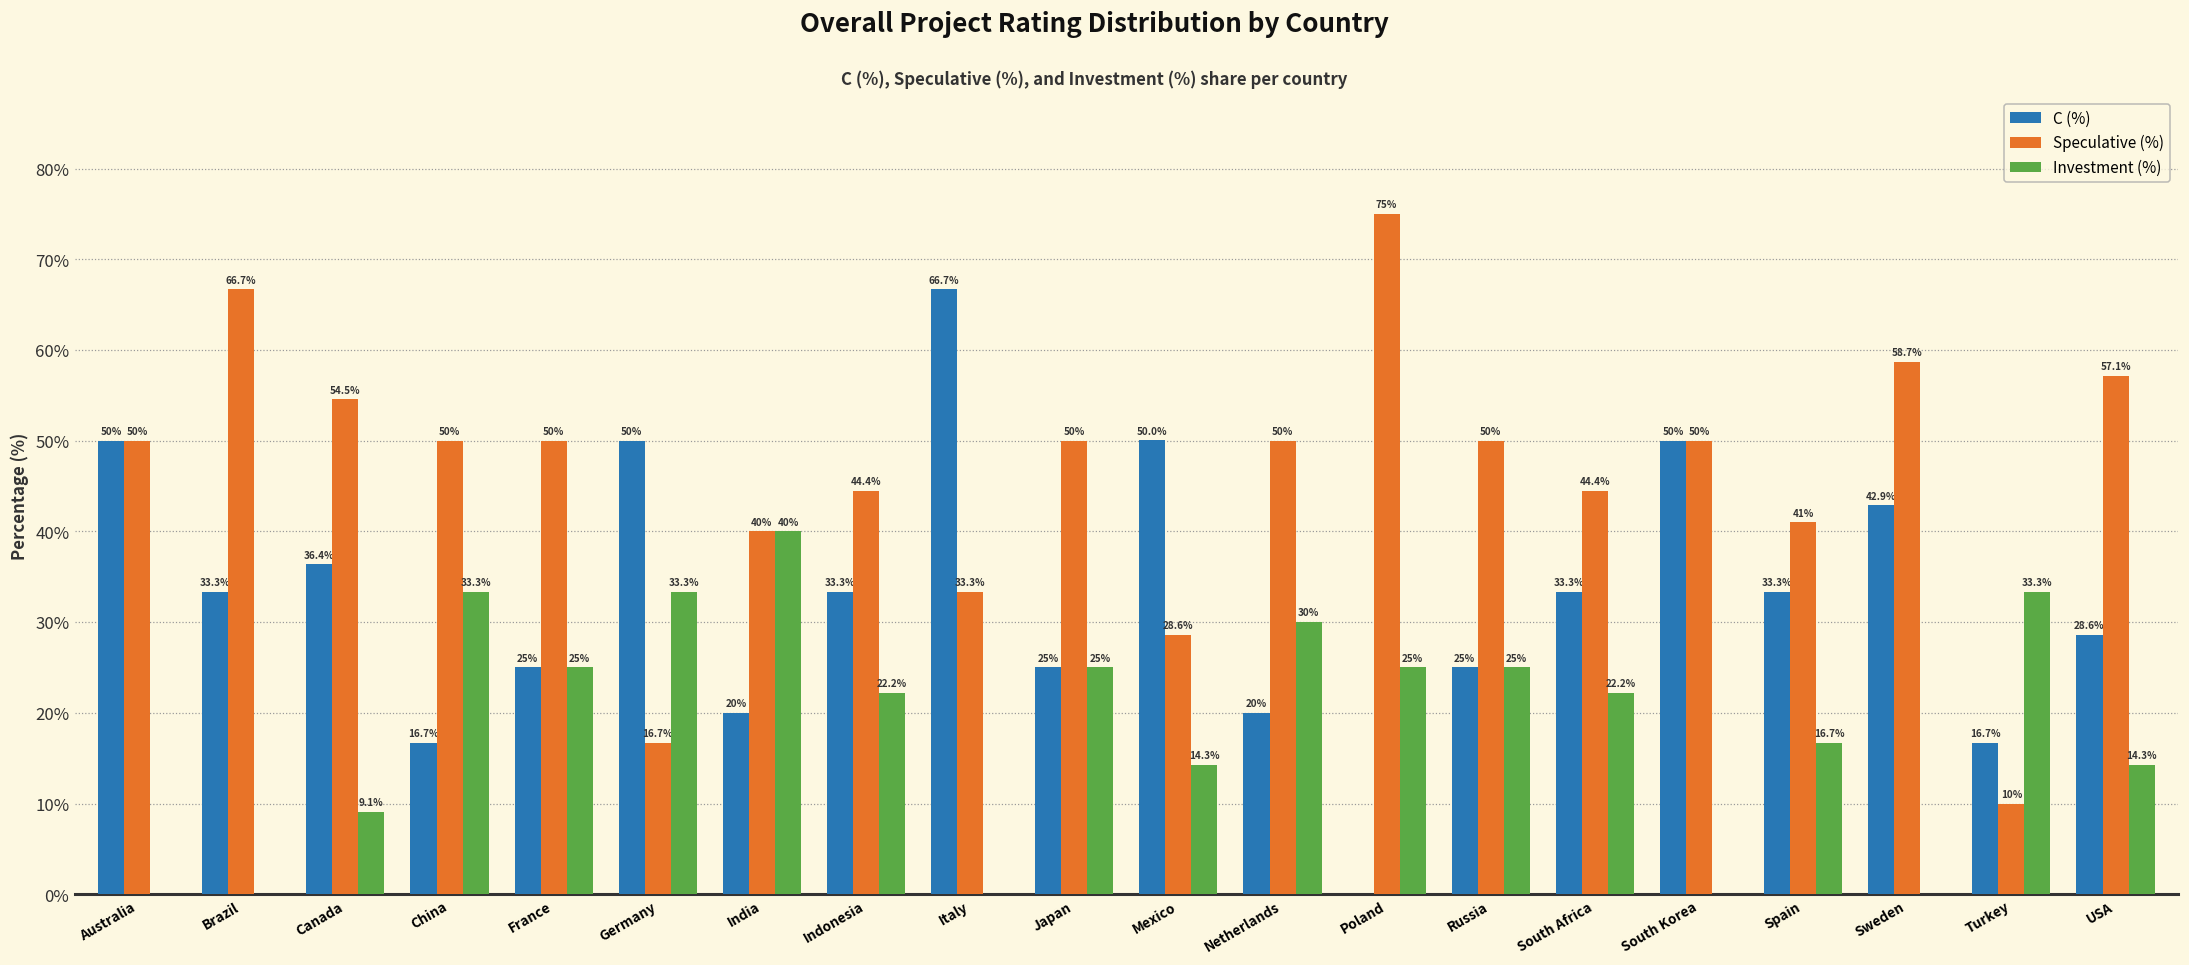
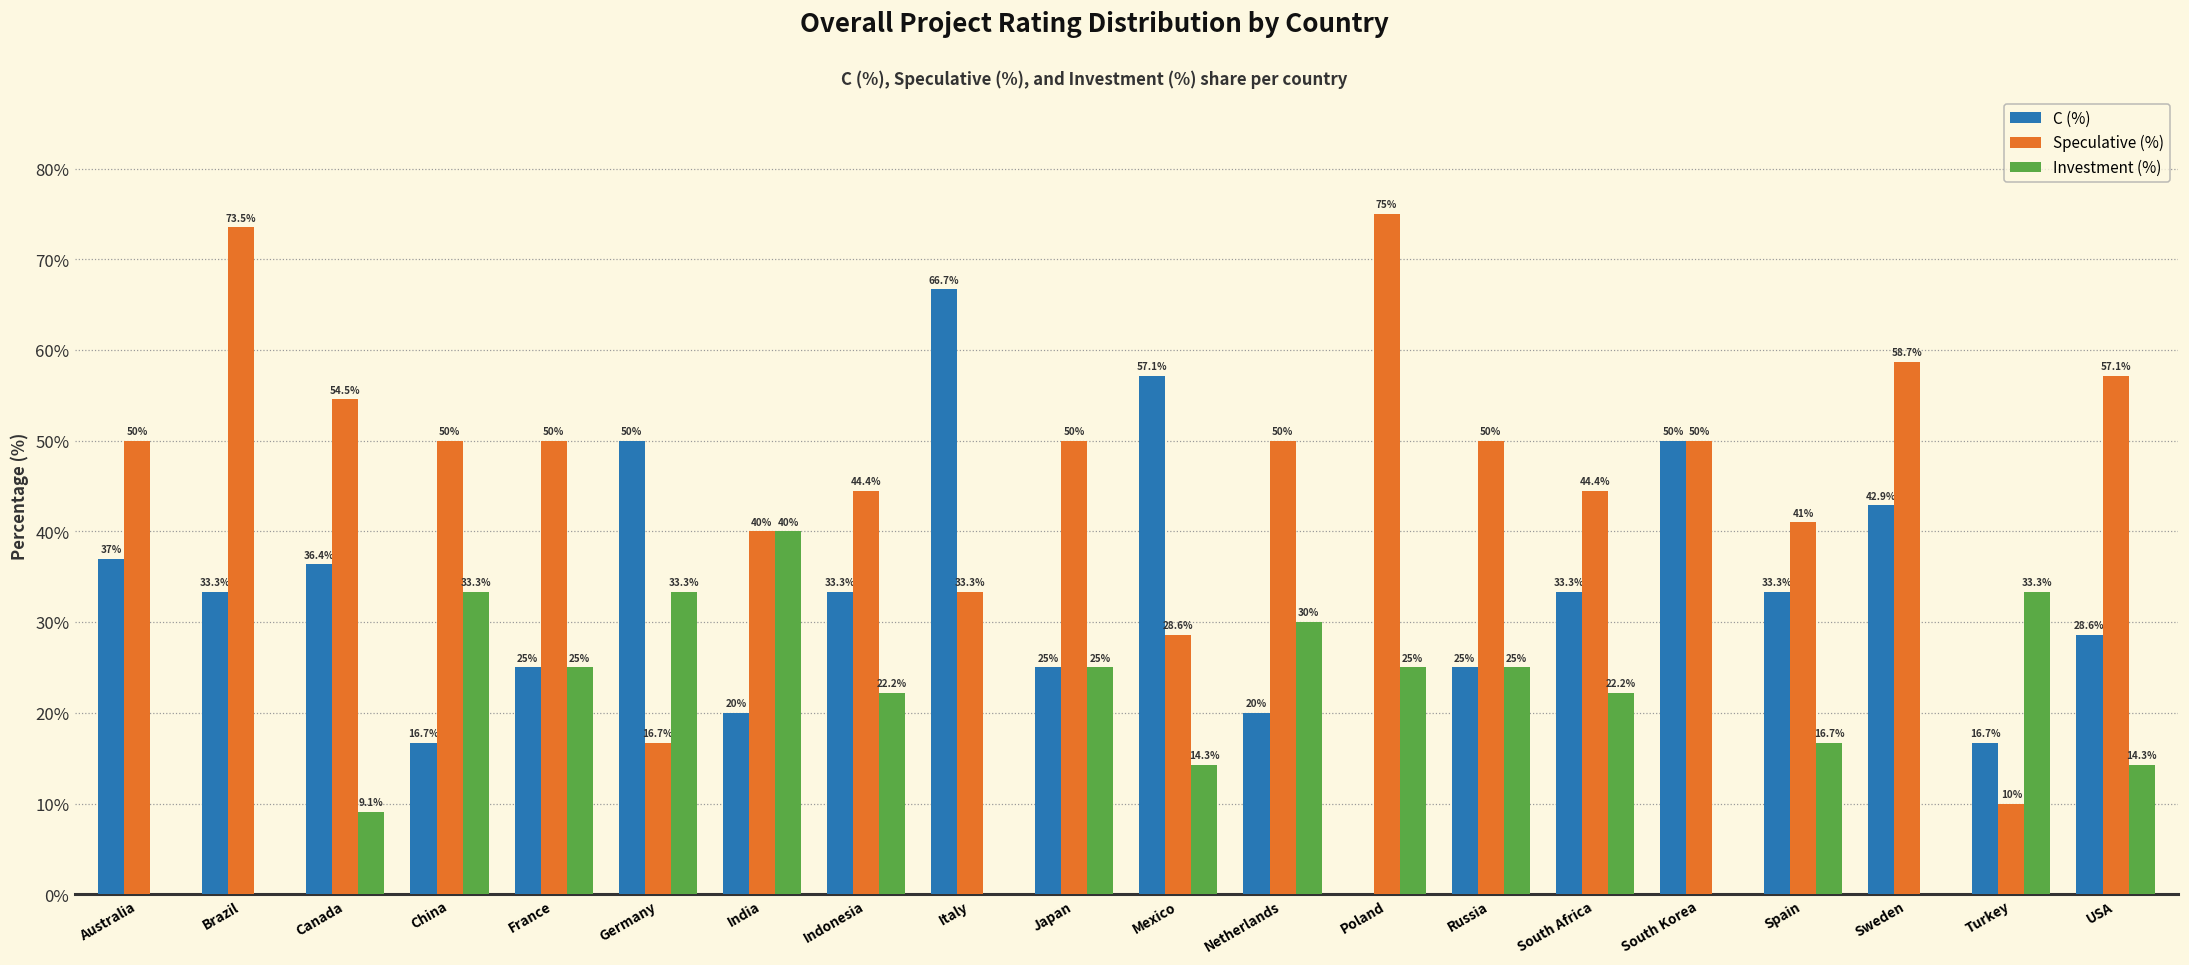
C (%), Australia: 50% -> 37%
Speculative (%), Brazil: 66.7% -> 73.5%
C (%), Mexico: 50.0% -> 57.1%
